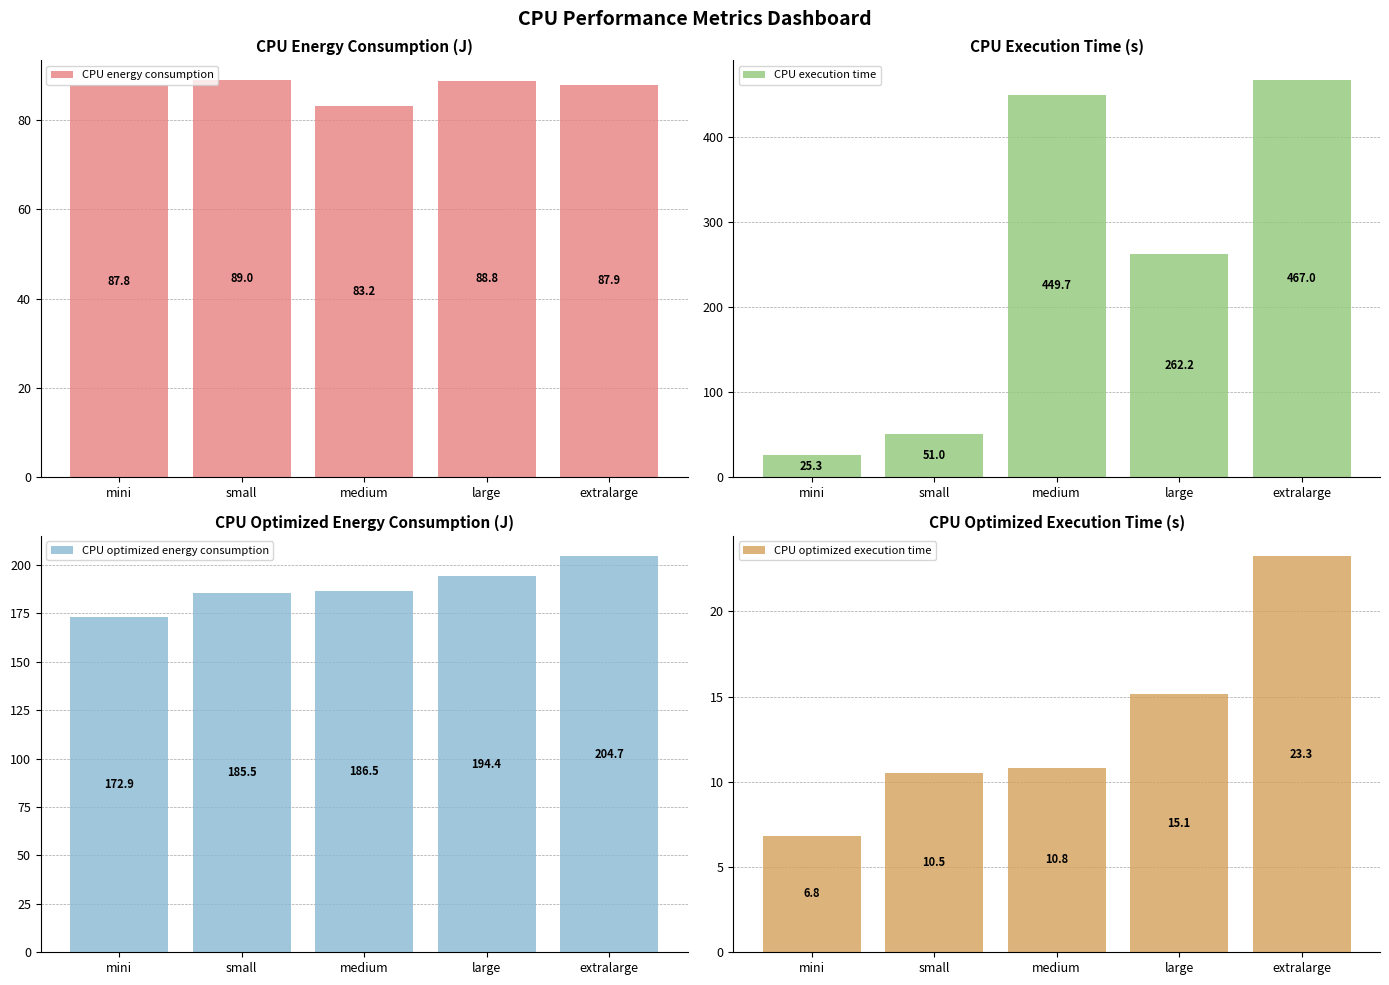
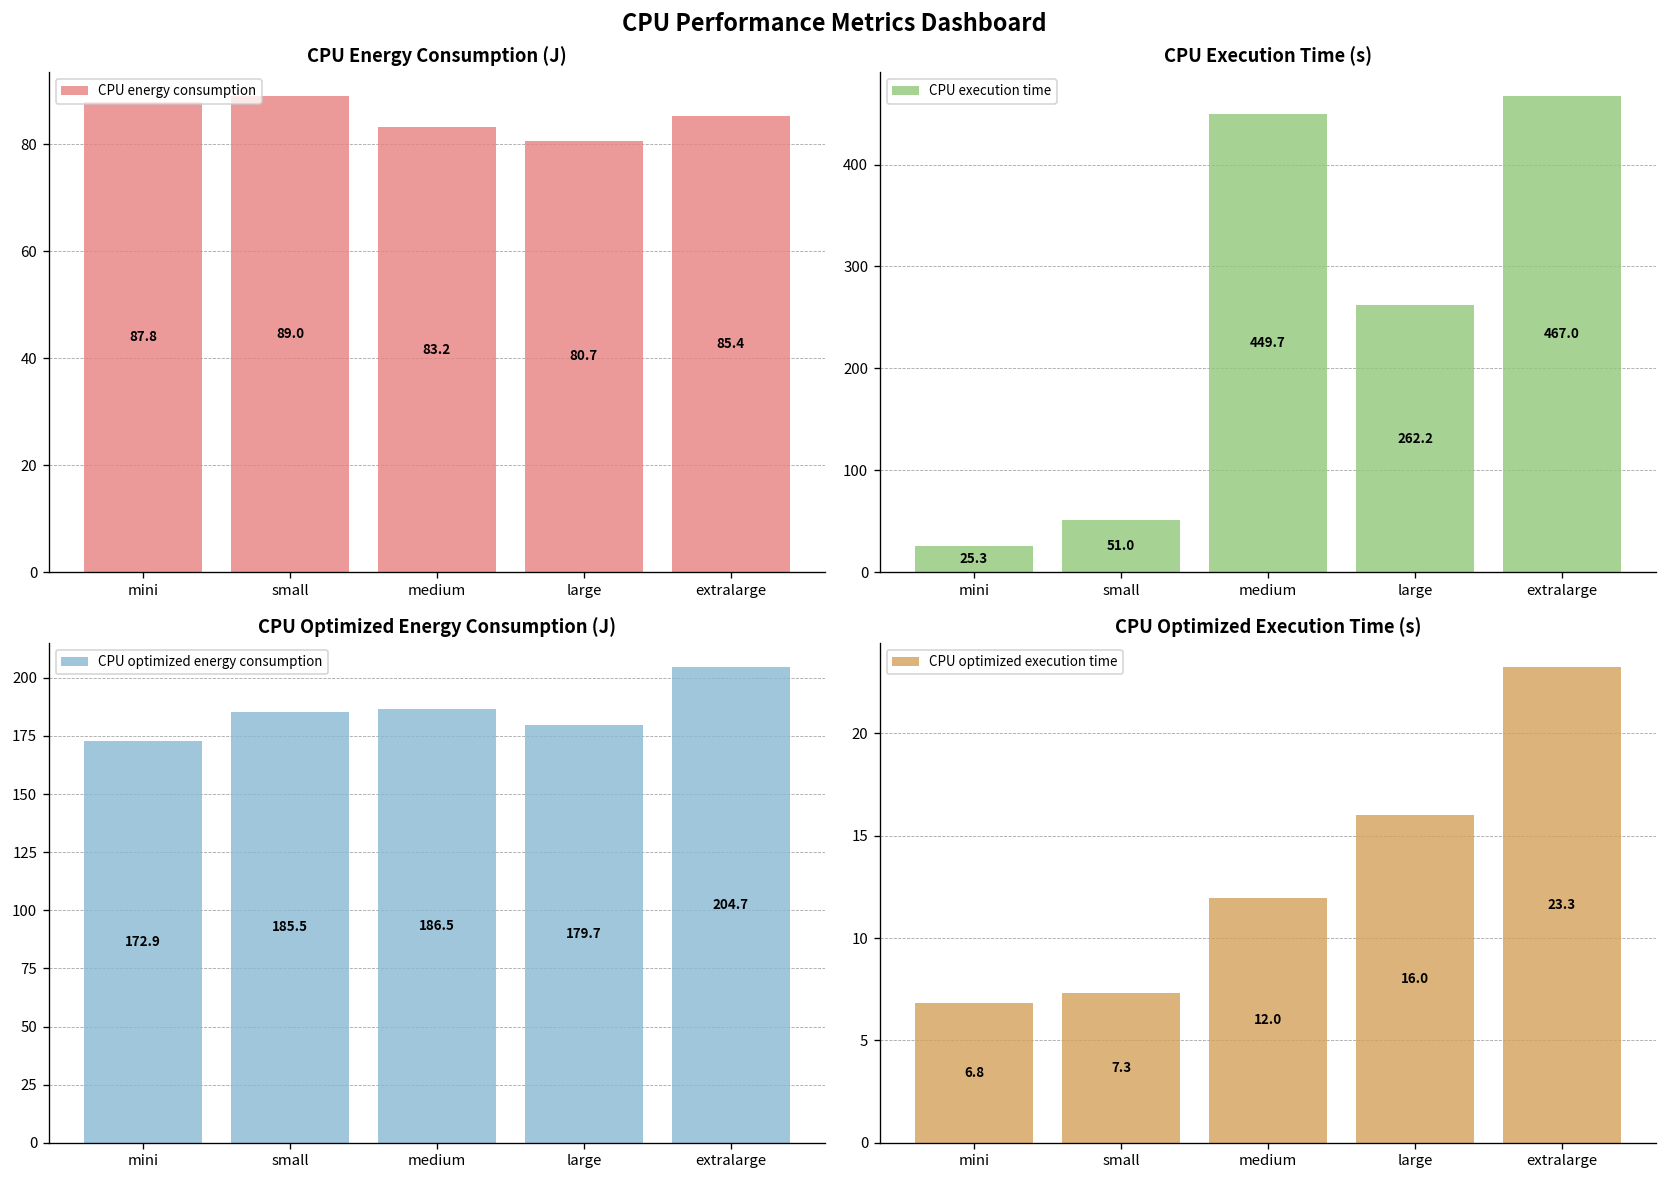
CPU Energy Consumption (J), large: 88.8 -> 80.7
CPU Energy Consumption (J), extralarge: 87.9 -> 85.4
CPU Optimized Energy Consumption (J), large: 194.4 -> 179.7
CPU Optimized Execution Time (s), small: 10.5 -> 7.3
CPU Optimized Execution Time (s), medium: 10.8 -> 12.0
CPU Optimized Execution Time (s), large: 15.1 -> 16.0
